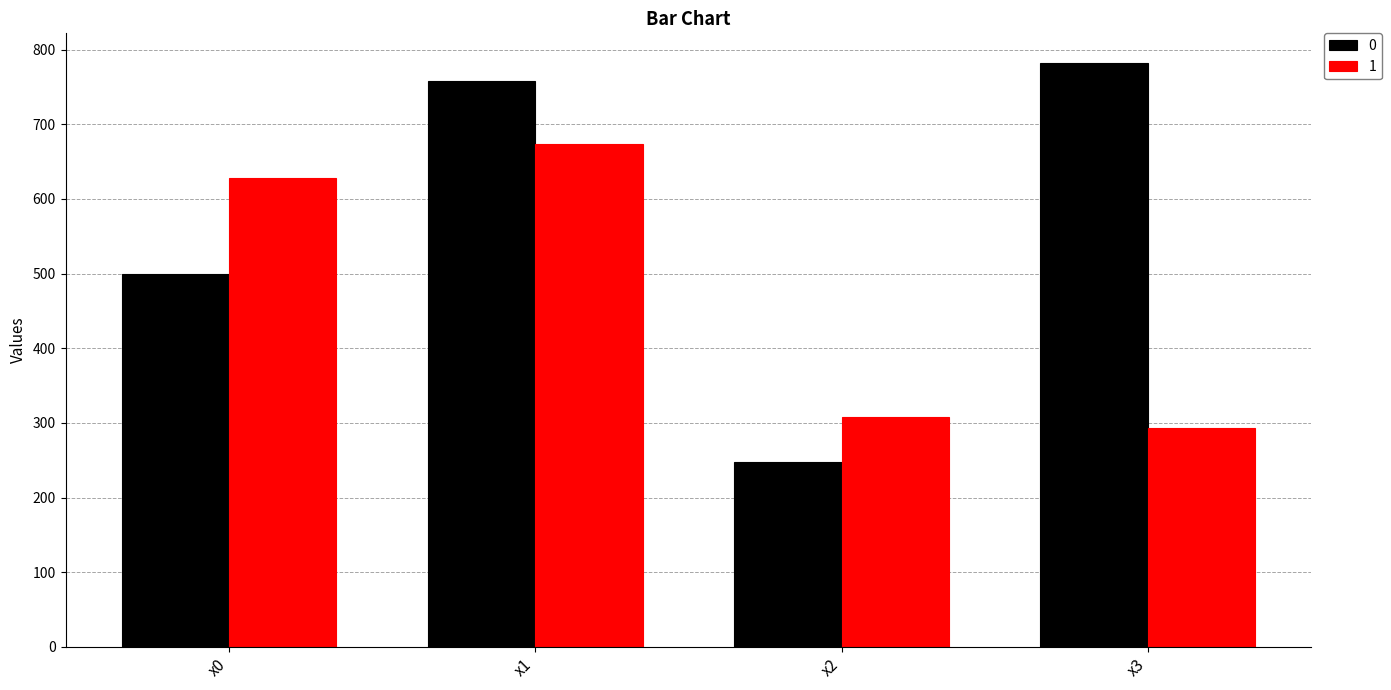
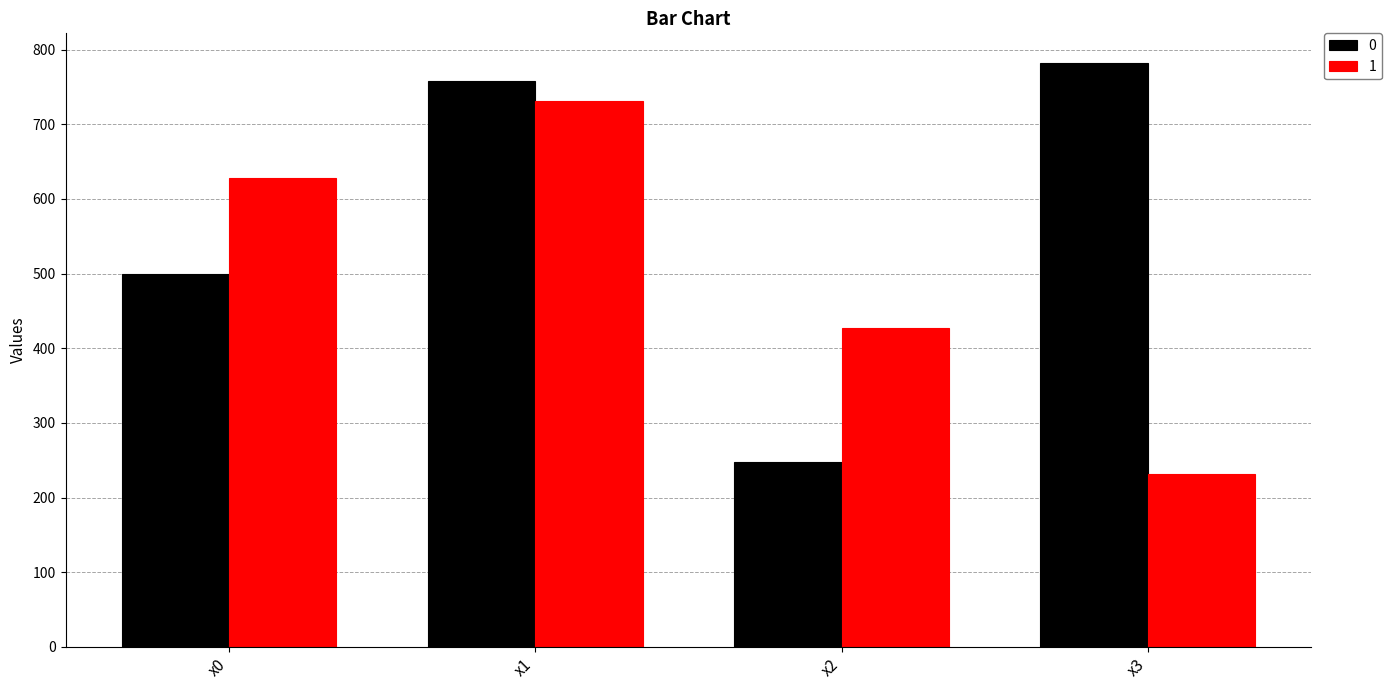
1, x1: 670 -> 730
1, x2: 310 -> 430
1, x3: 290 -> 230
